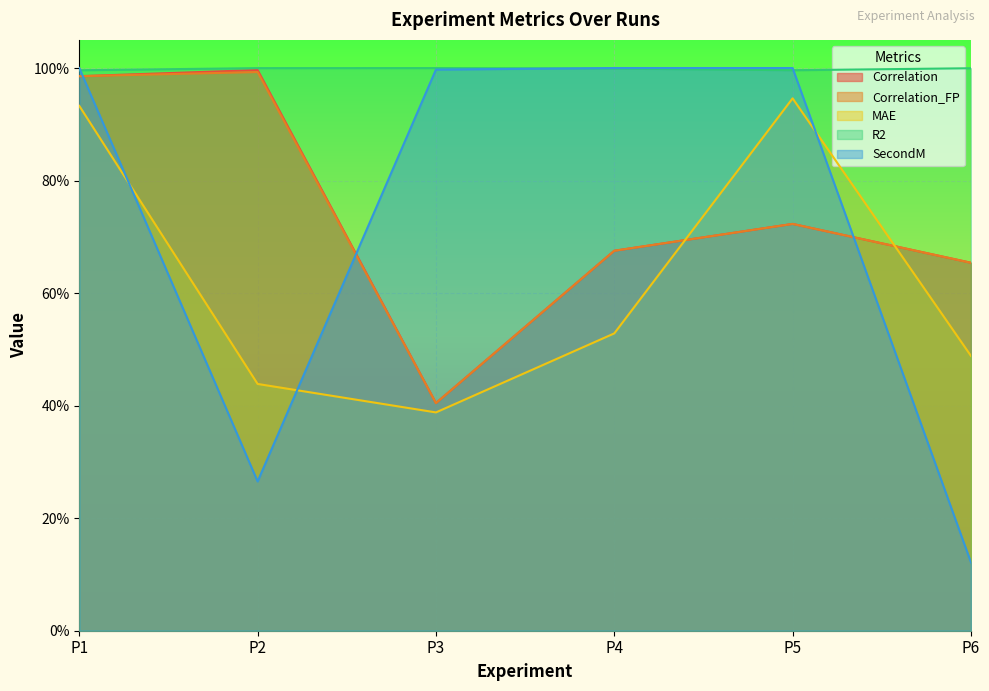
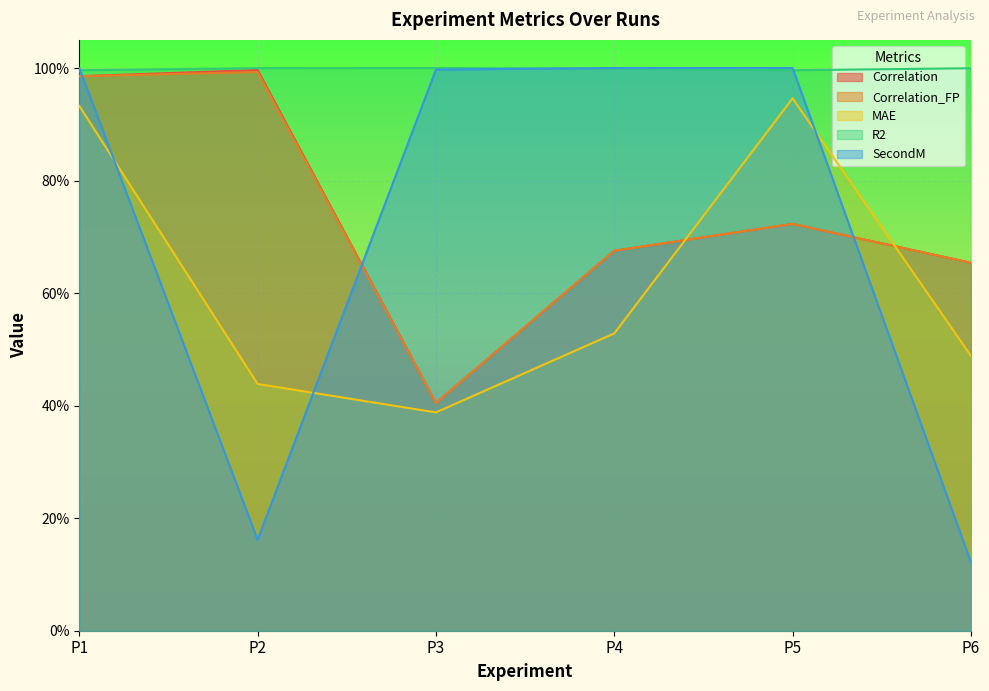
SecondM, P2: 27% -> 16%
